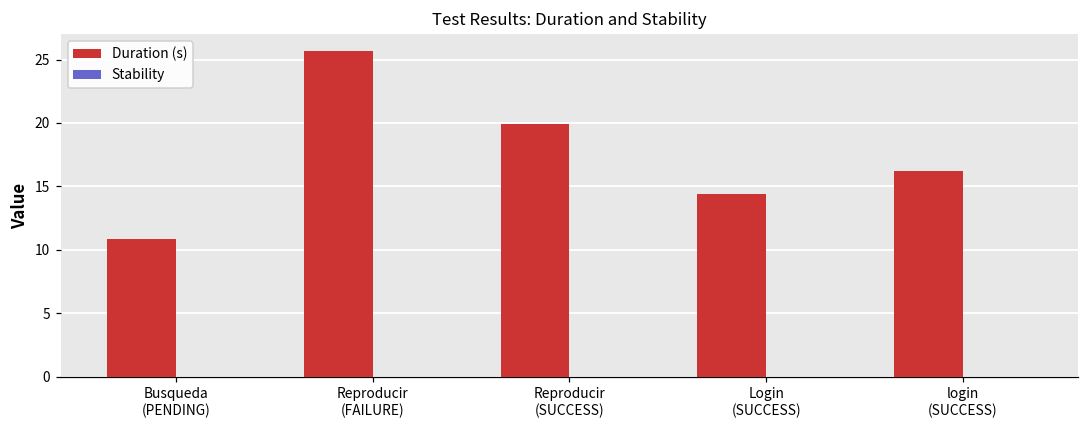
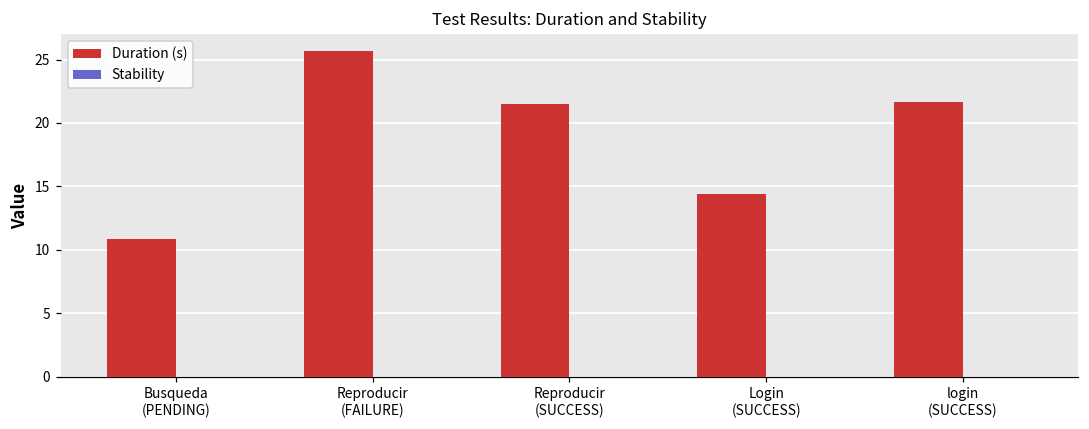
Duration (s), Reproducir (SUCCESS): 19.9 -> 21.5
Duration (s), login (SUCCESS): 16.2 -> 21.7
